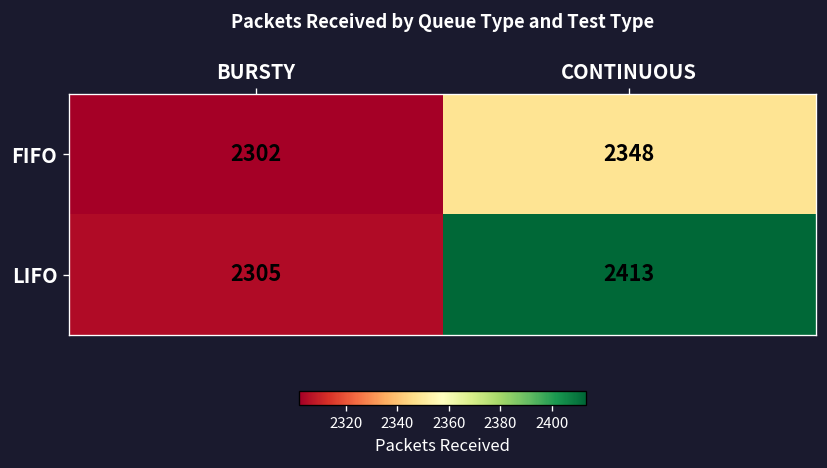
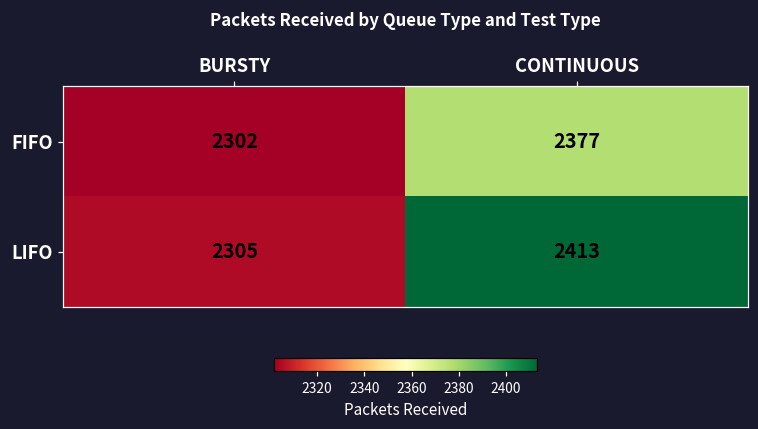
FIFO, CONTINUOUS: 2348 -> 2377
